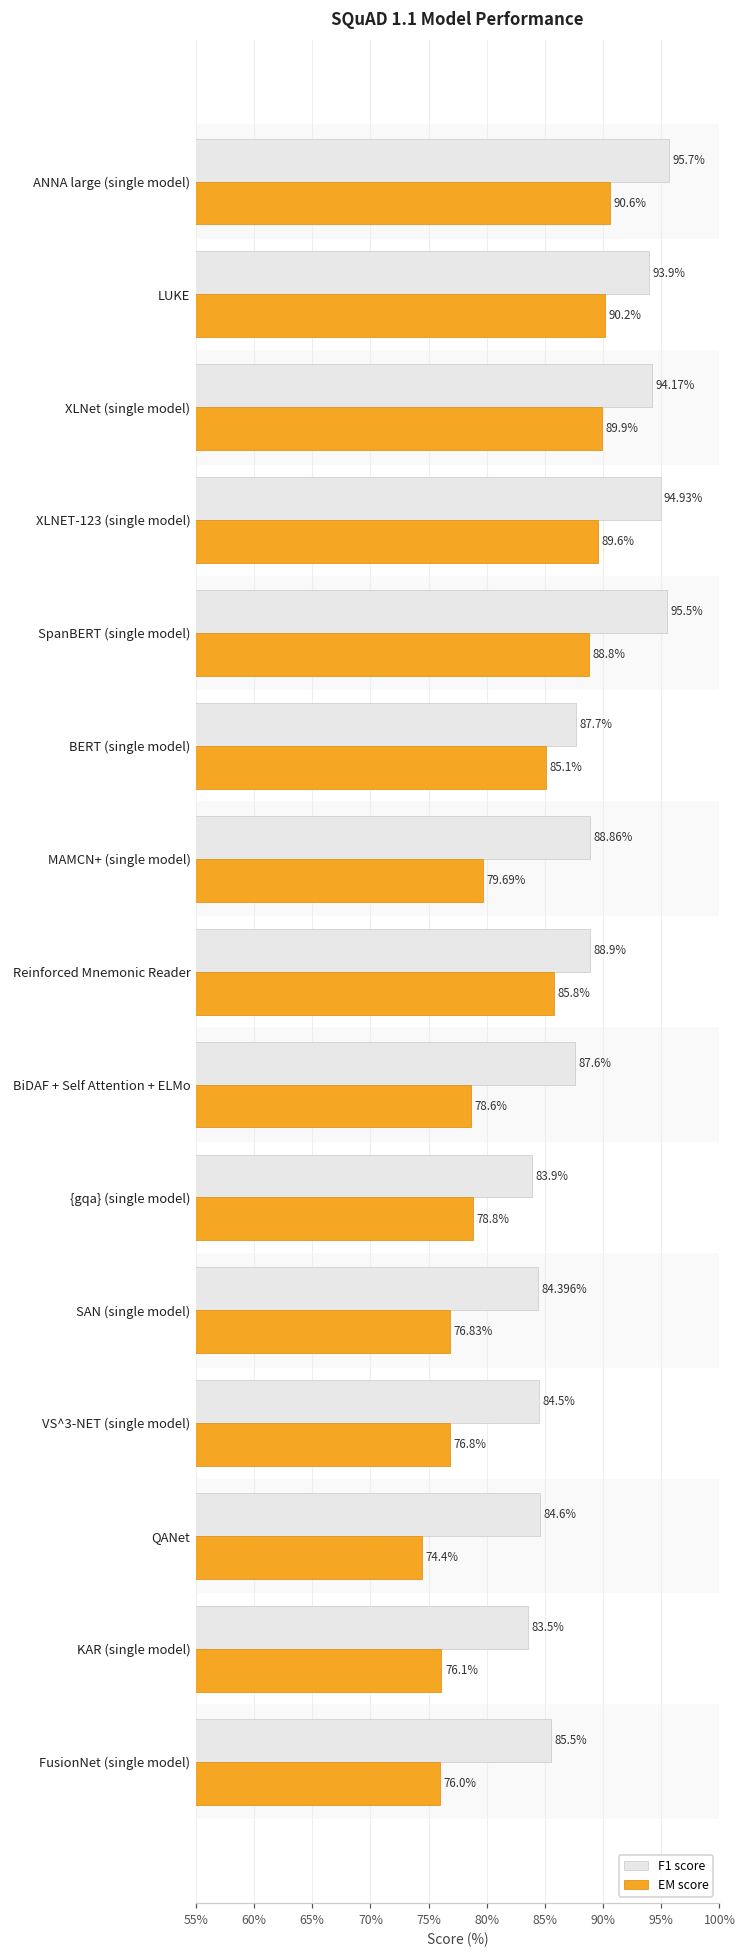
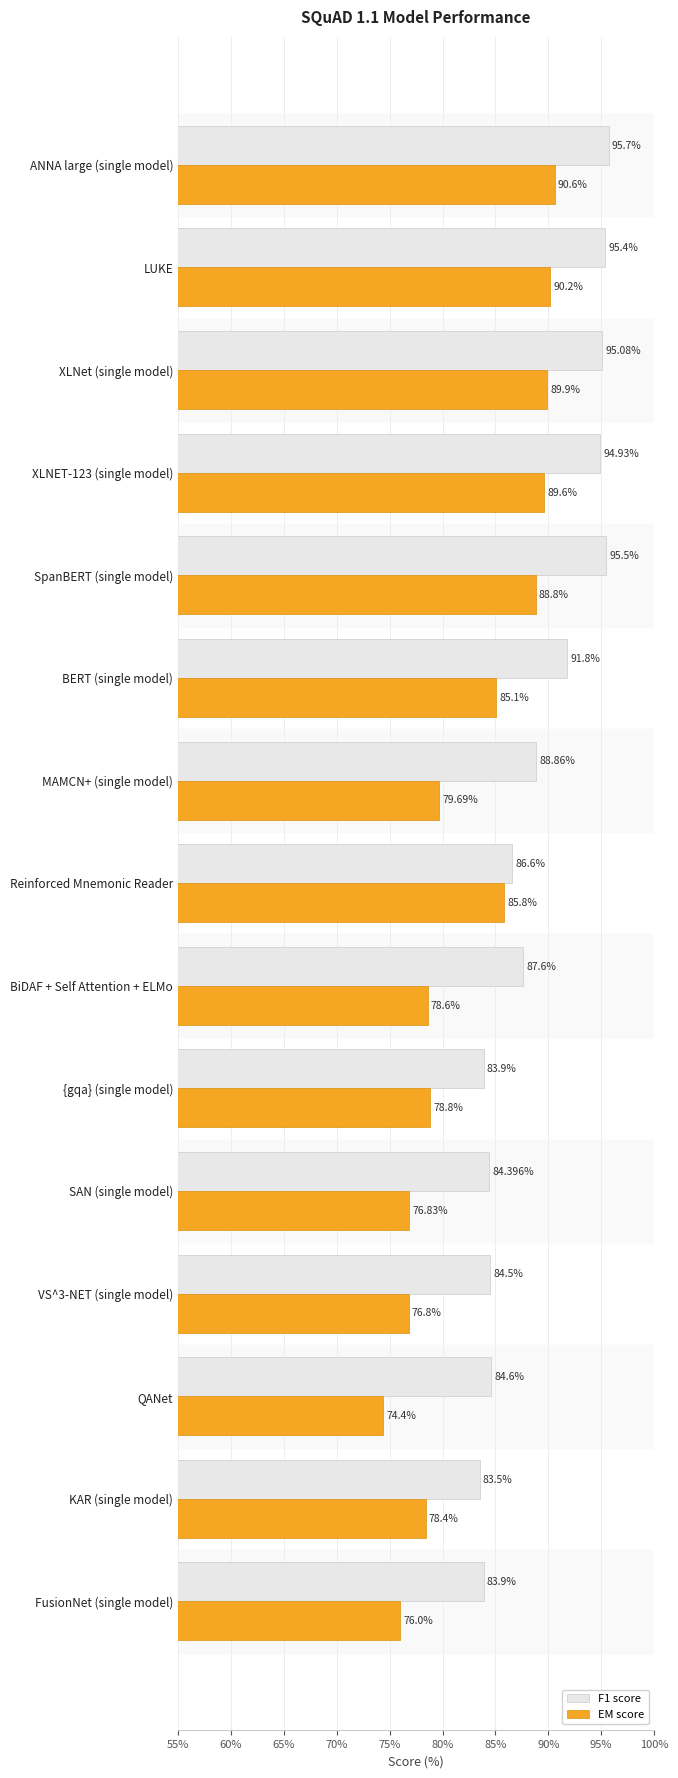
F1 score, LUKE: 93.9% -> 95.4%
F1 score, XLNet (single model): 94.17% -> 95.08%
F1 score, BERT (single model): 87.7% -> 91.8%
F1 score, Reinforced Mnemonic Reader: 88.9% -> 86.6%
EM score, KAR (single model): 76.1% -> 78.4%
F1 score, FusionNet (single model): 85.5% -> 83.9%
